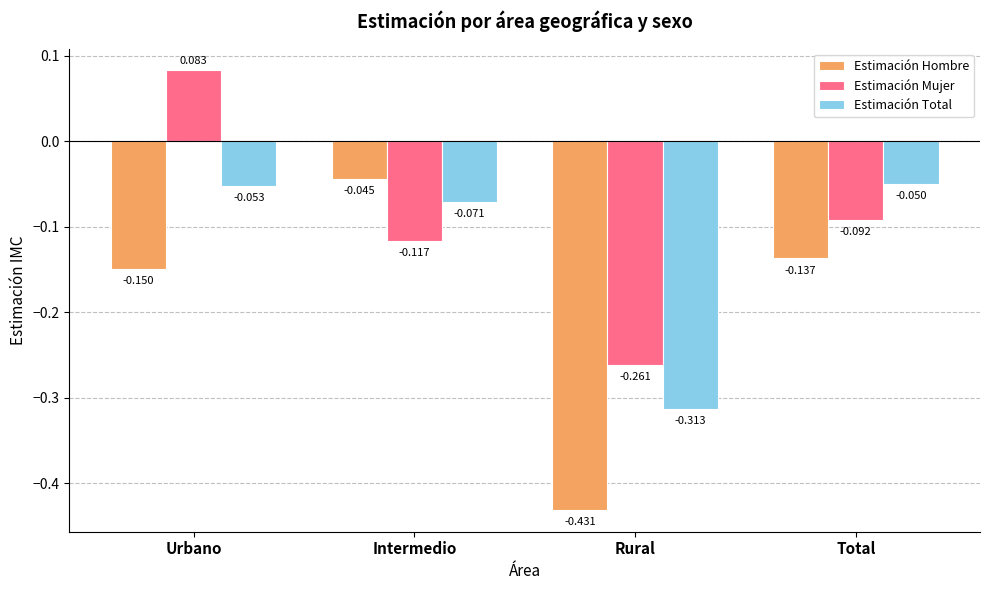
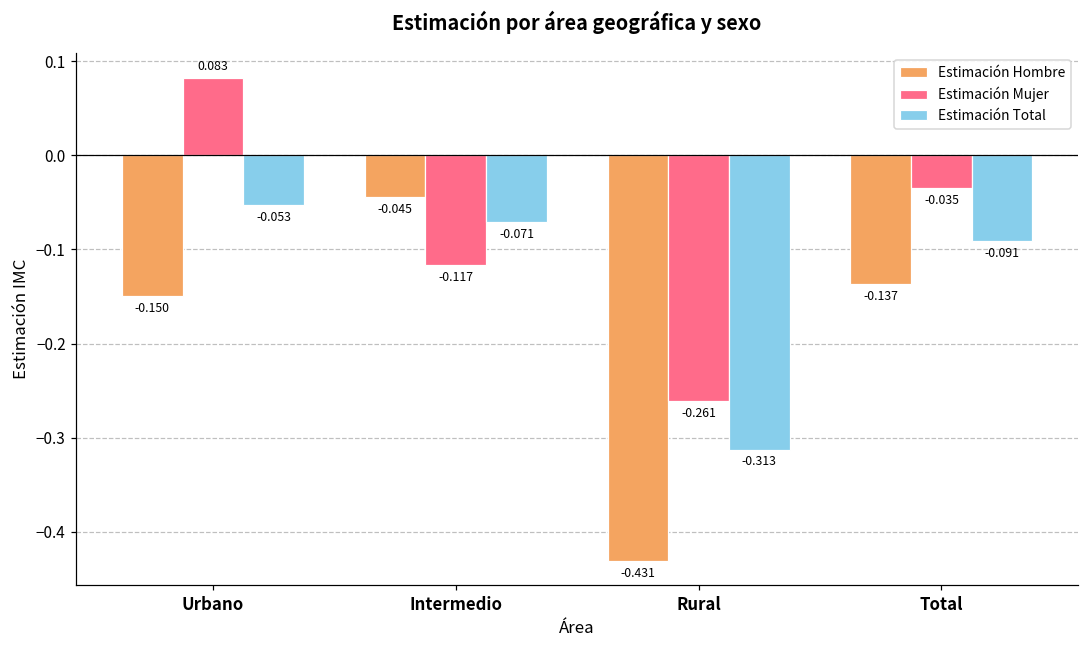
Estimación Mujer, Total: -0.092 -> -0.035
Estimación Total, Total: -0.050 -> -0.091
